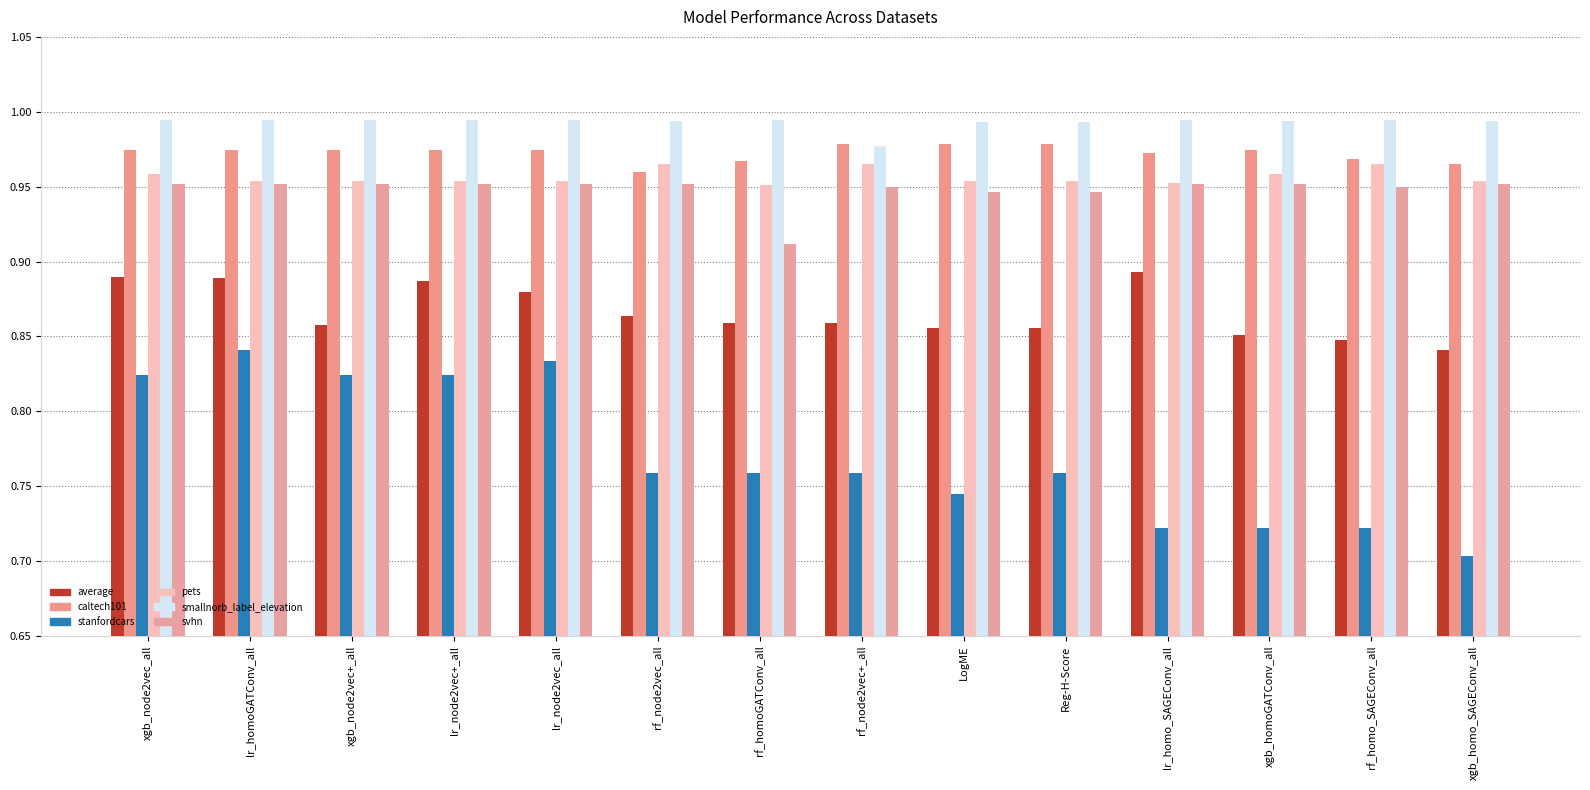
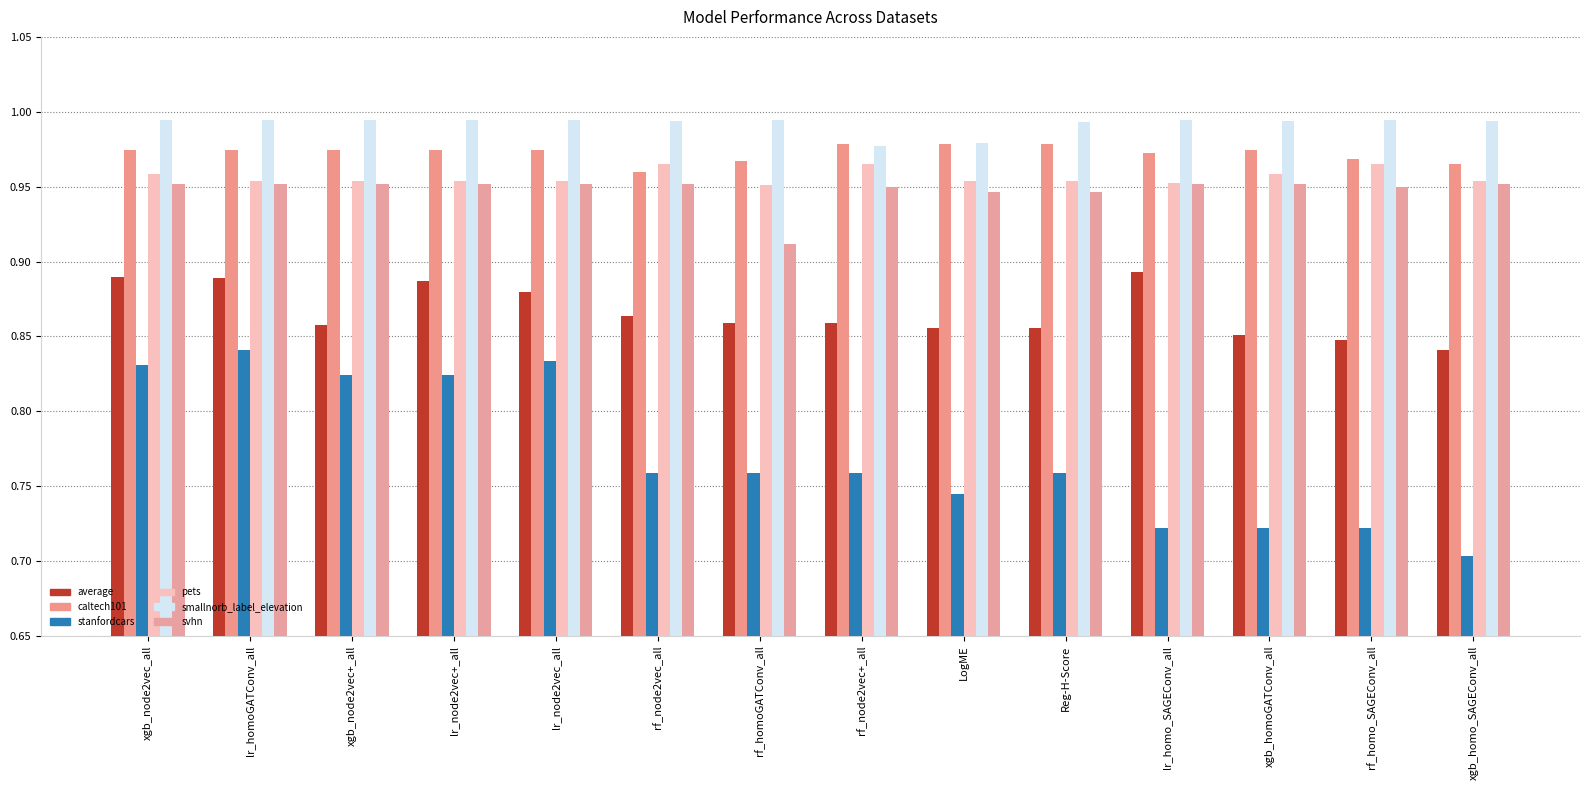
stanfordcars, xgb_node2vec_all: 0.824 -> 0.831
smallnorb_label_elevation, LogME: 0.993 -> 0.979
